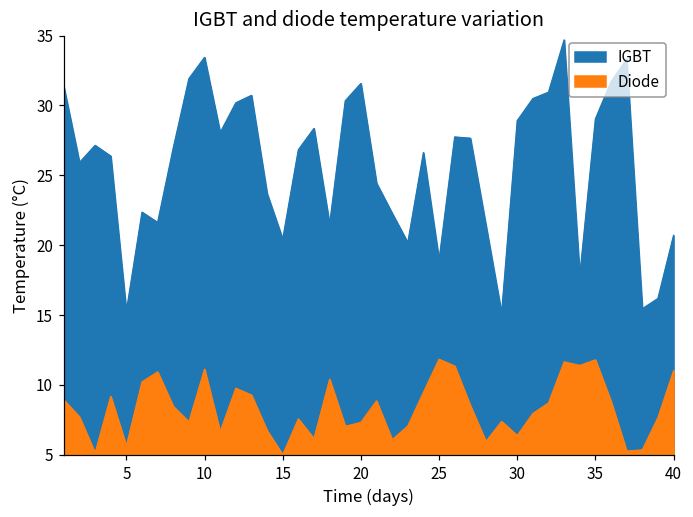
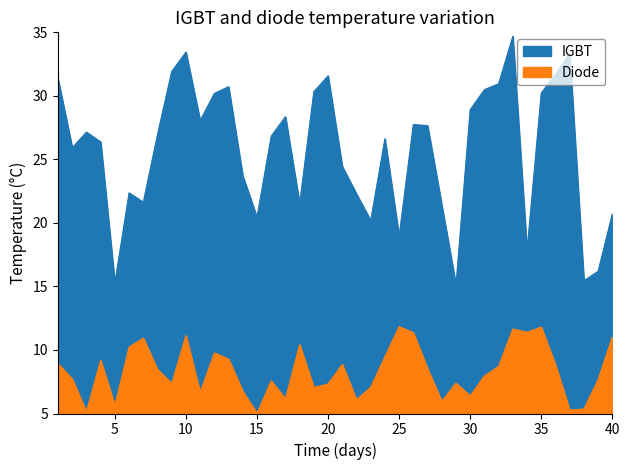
IGBT, 35: 29.0 -> 30.2
